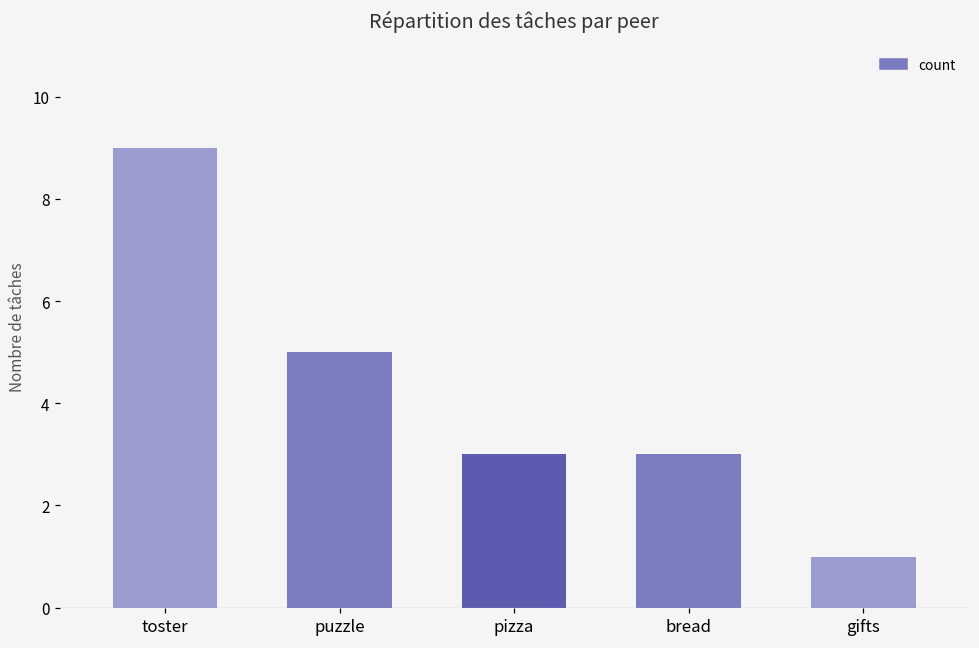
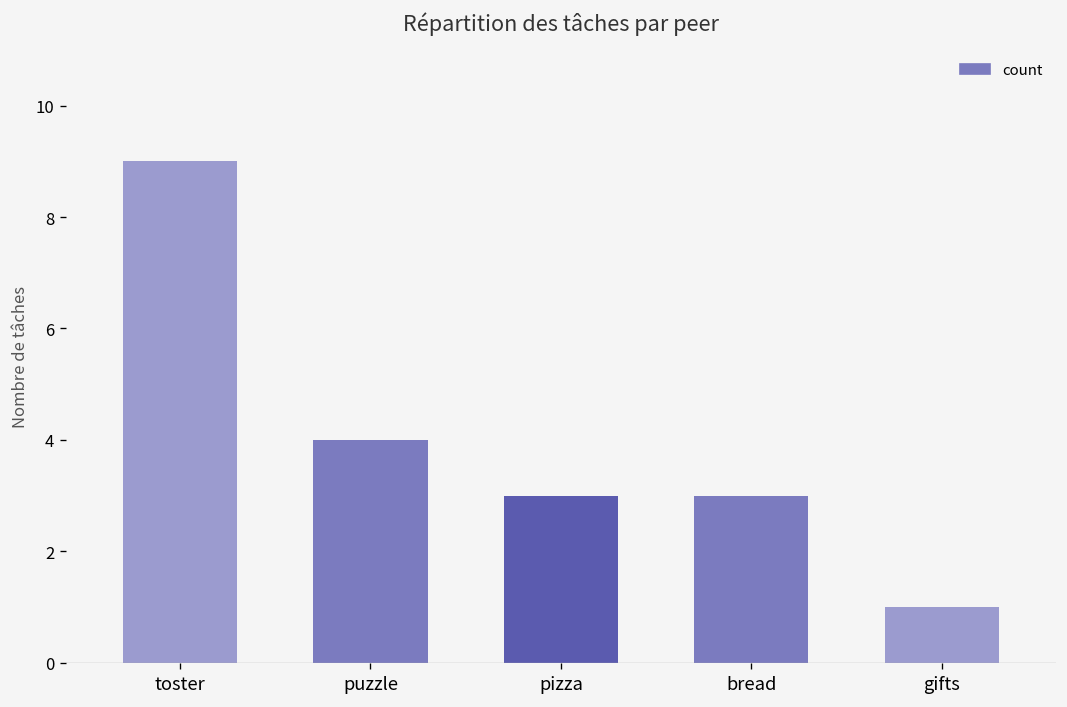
puzzle: 5 -> 4
